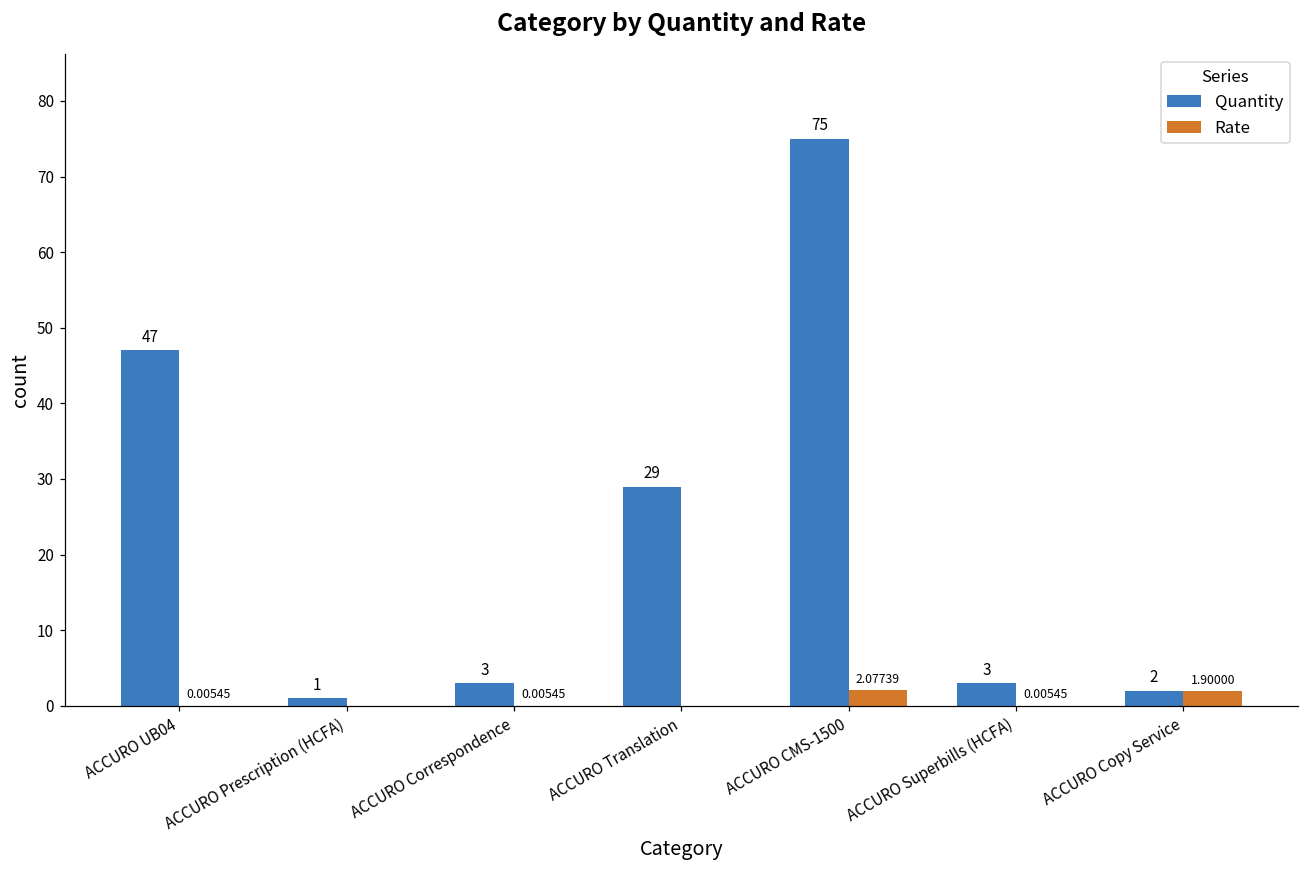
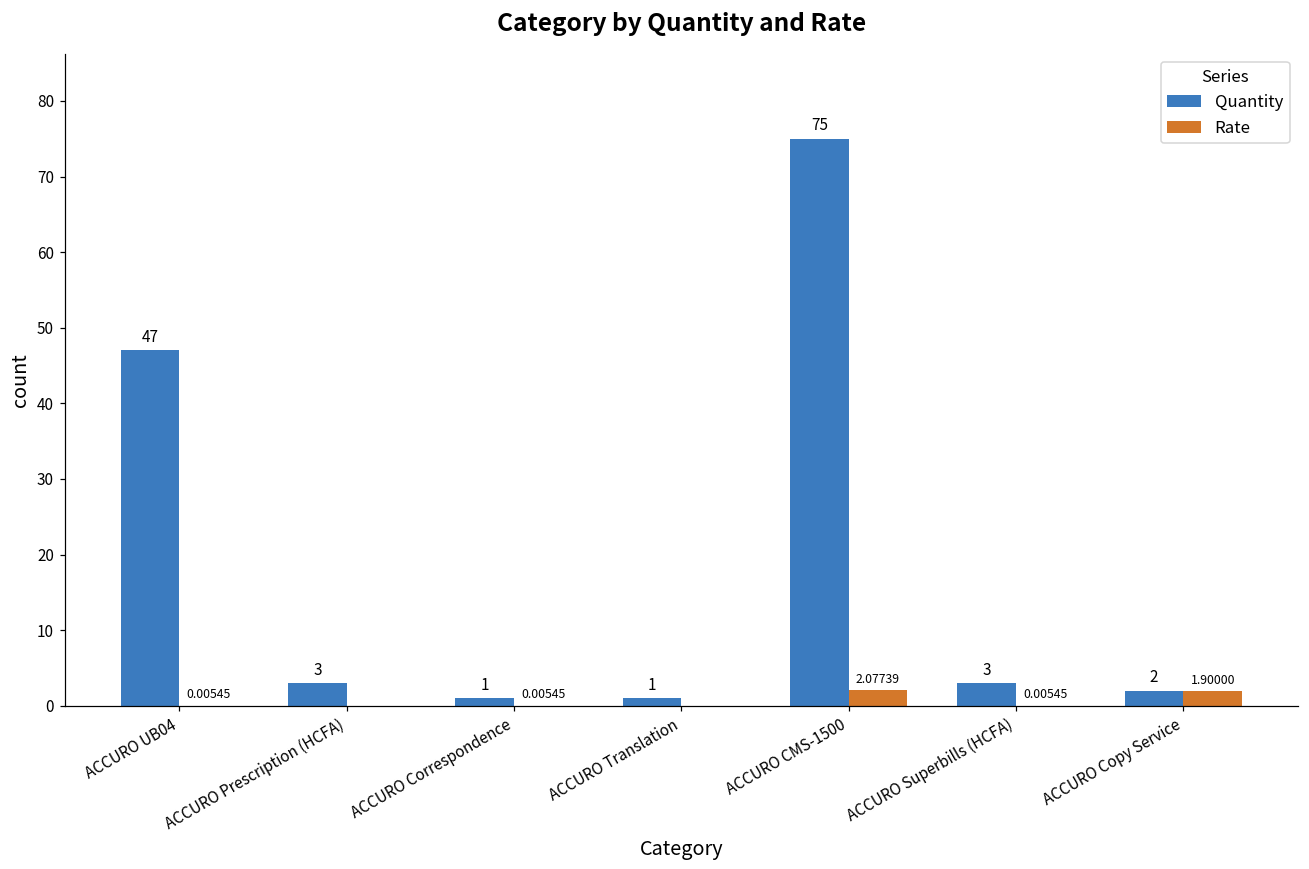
Quantity, ACCURO Prescription (HCFA): 1 -> 3
Quantity, ACCURO Correspondence: 3 -> 1
Quantity, ACCURO Translation: 29 -> 1
